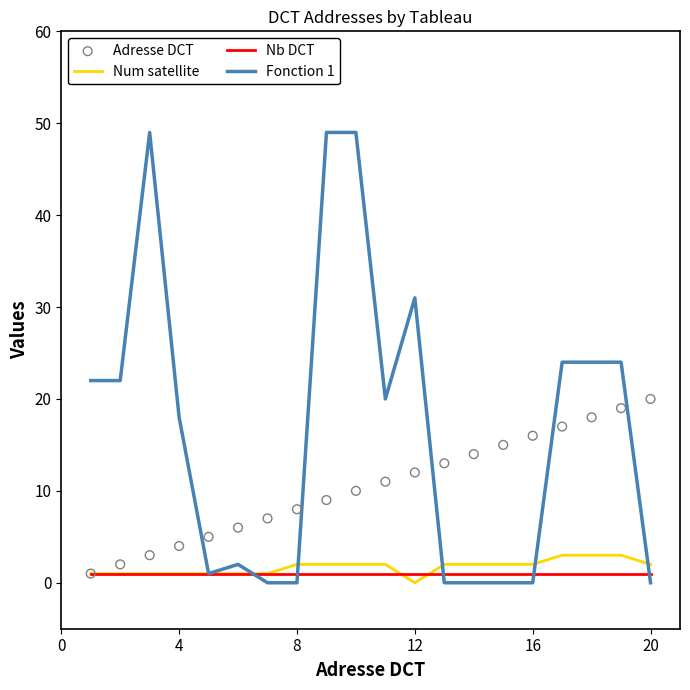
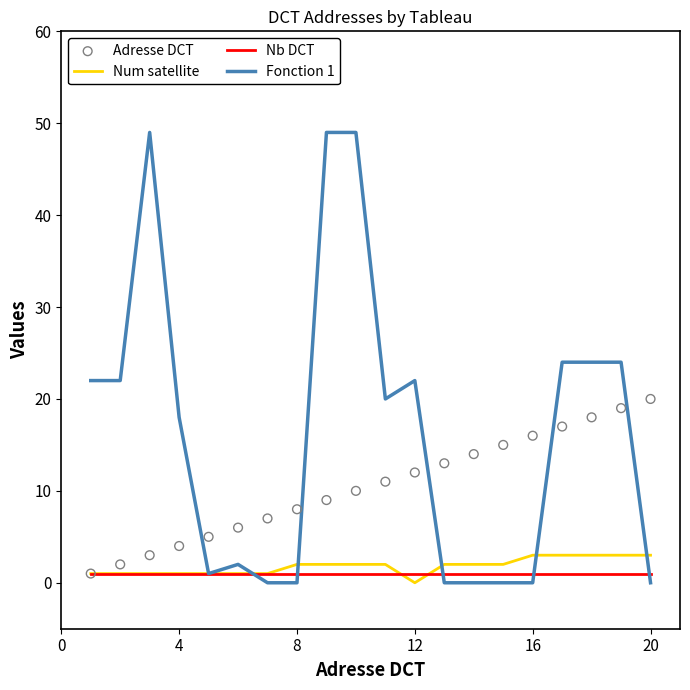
Fonction 1, 12: 31 -> 22
Num satellite, 16: 2 -> 3
Num satellite, 20: 2 -> 3
